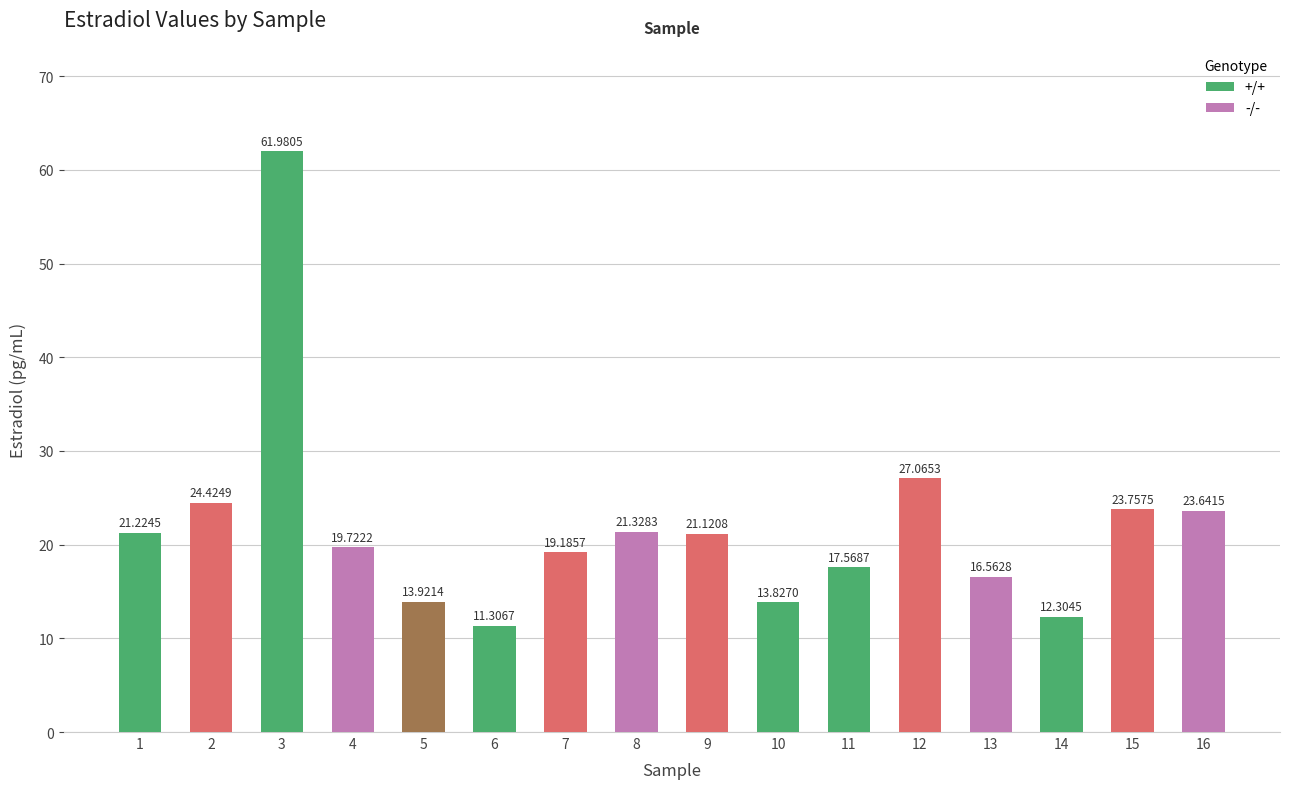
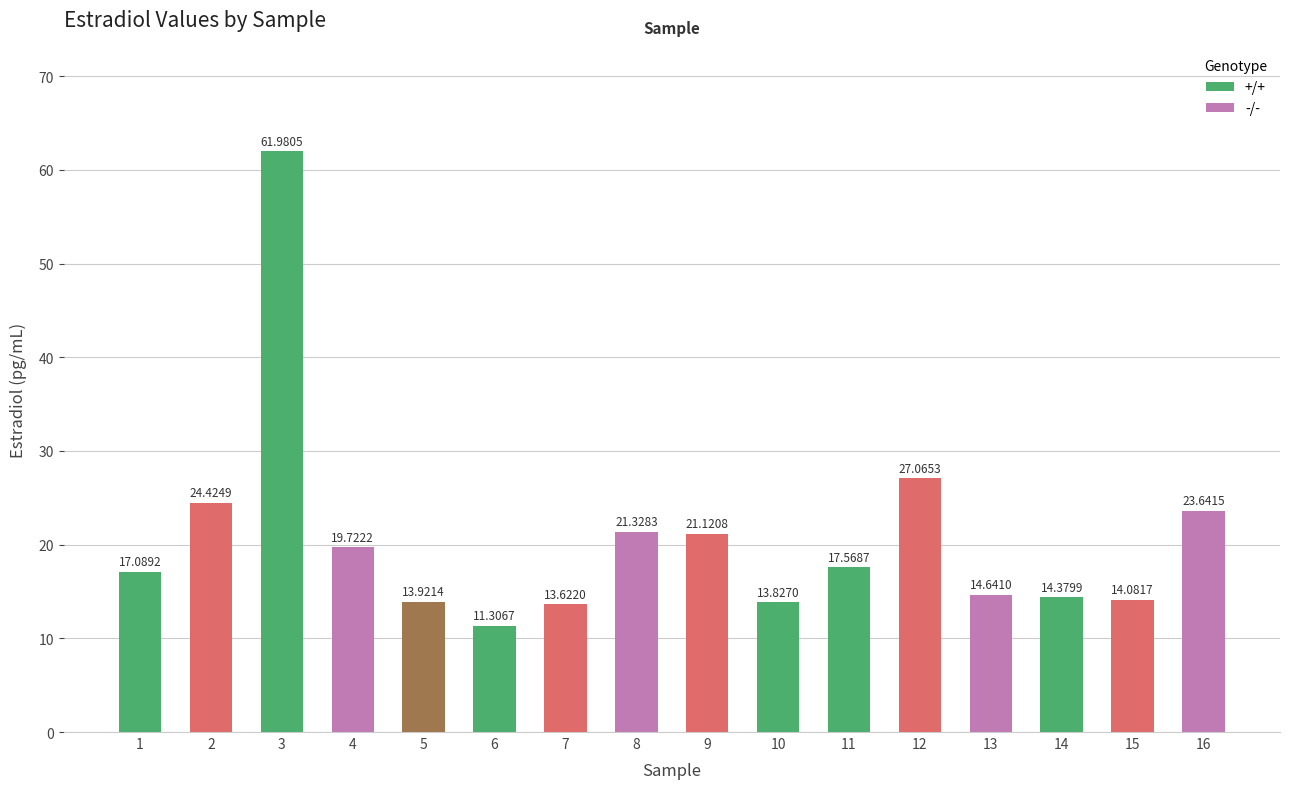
1: 21.2245 -> 17.0892
7: 19.1857 -> 13.6220
13: 16.5628 -> 14.6410
14: 12.3045 -> 14.3799
15: 23.7575 -> 14.0817
